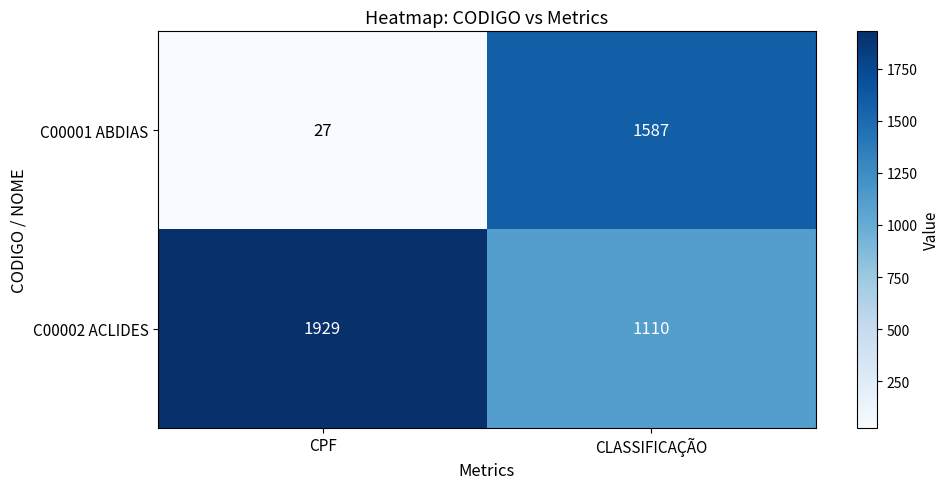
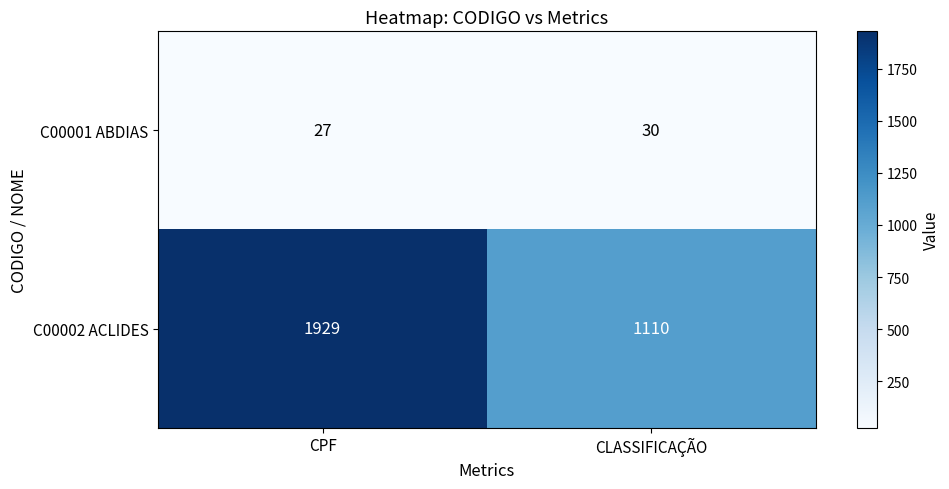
C00001 ABDIAS, CLASSIFICAÇÃO: 1587 -> 30
